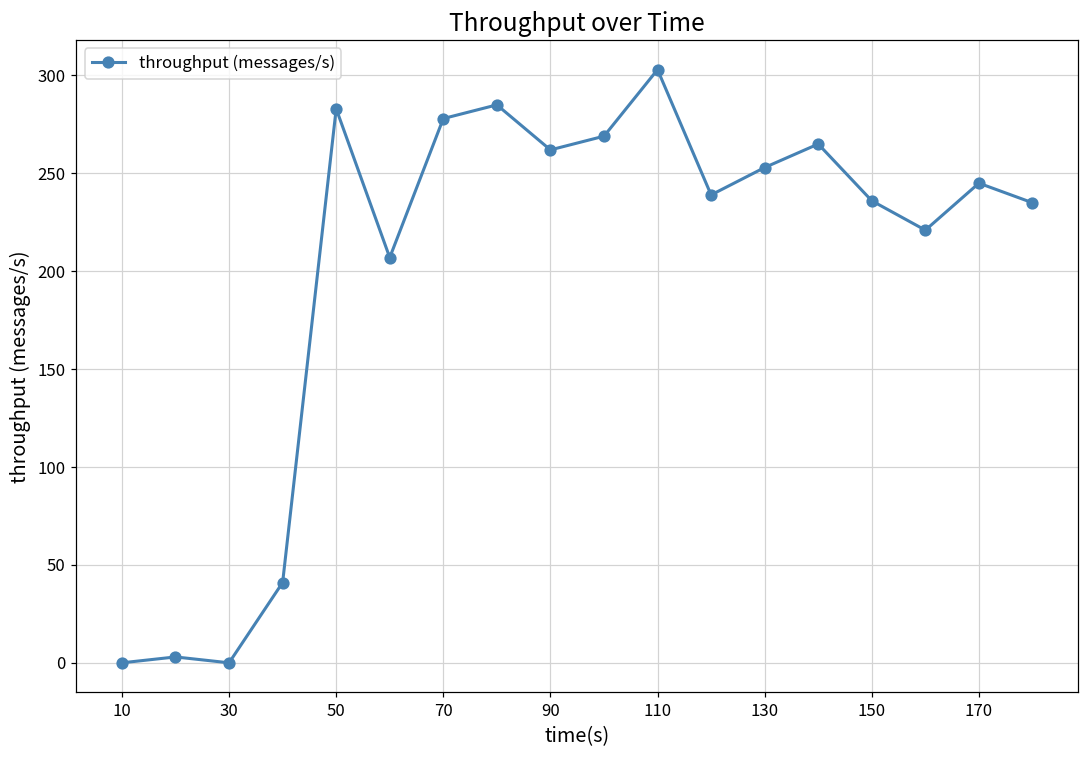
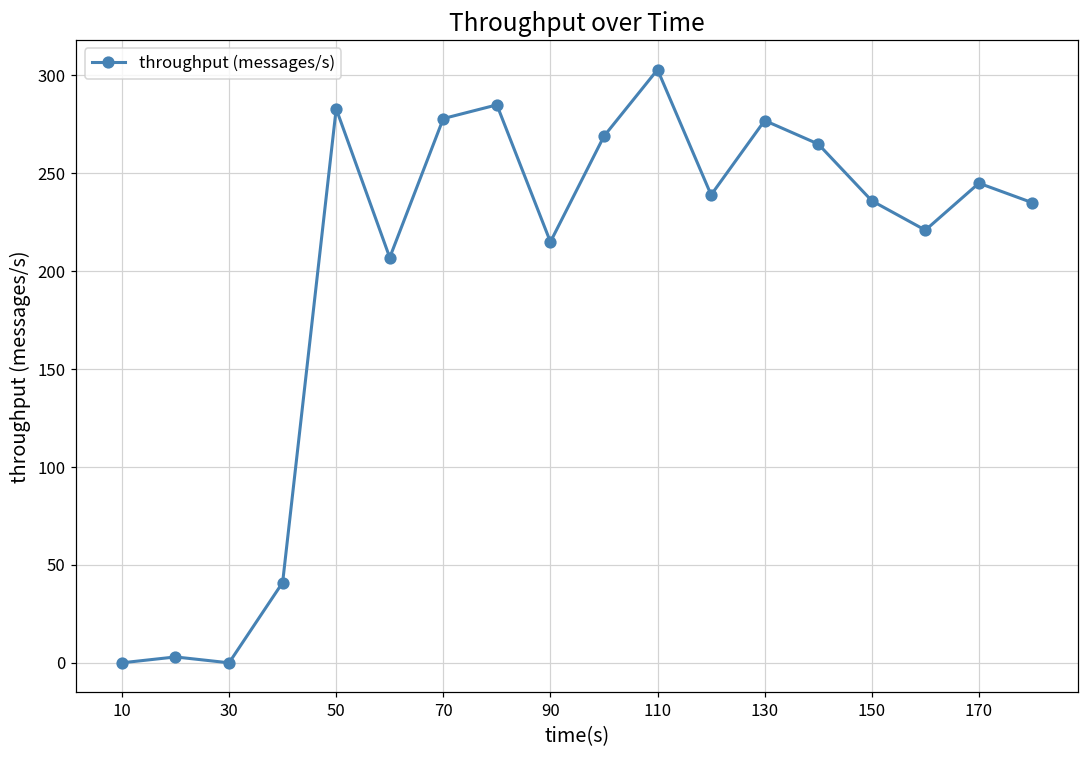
90: 262 -> 215
130: 253 -> 277
